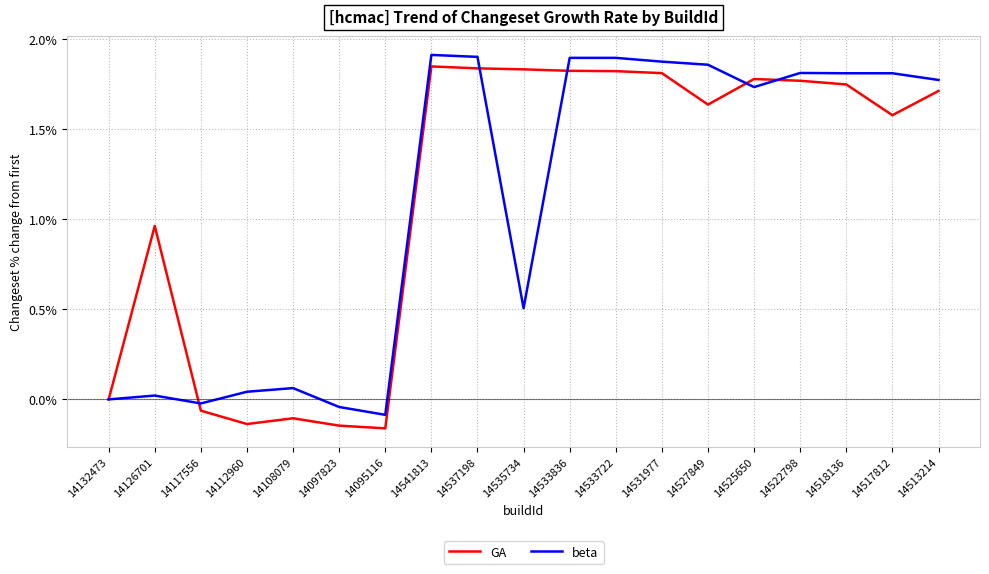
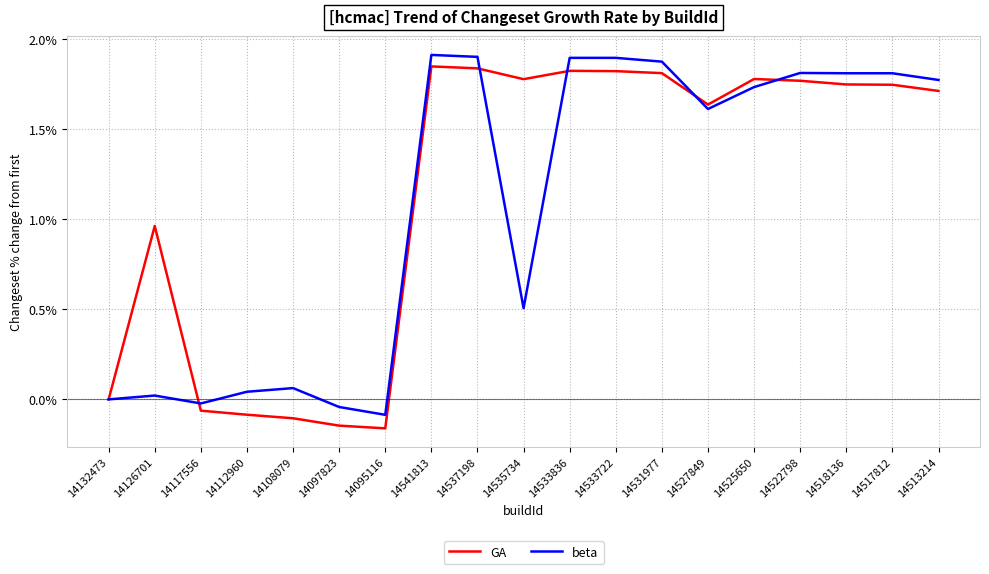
GA, 14112960: -0.14% -> -0.09%
GA, 14535734: 1.83% -> 1.78%
beta, 14527849: 1.86% -> 1.61%
GA, 14517812: 1.58% -> 1.75%
